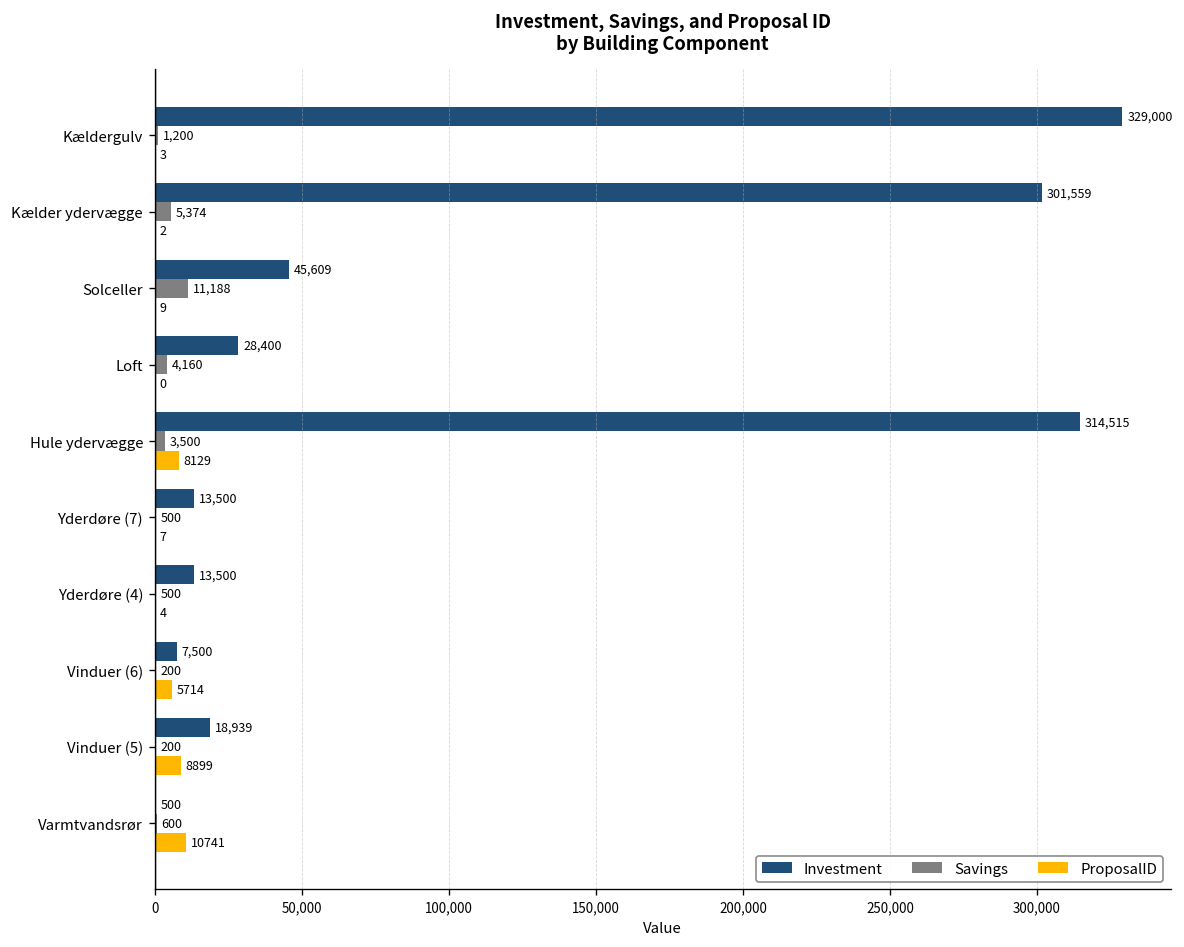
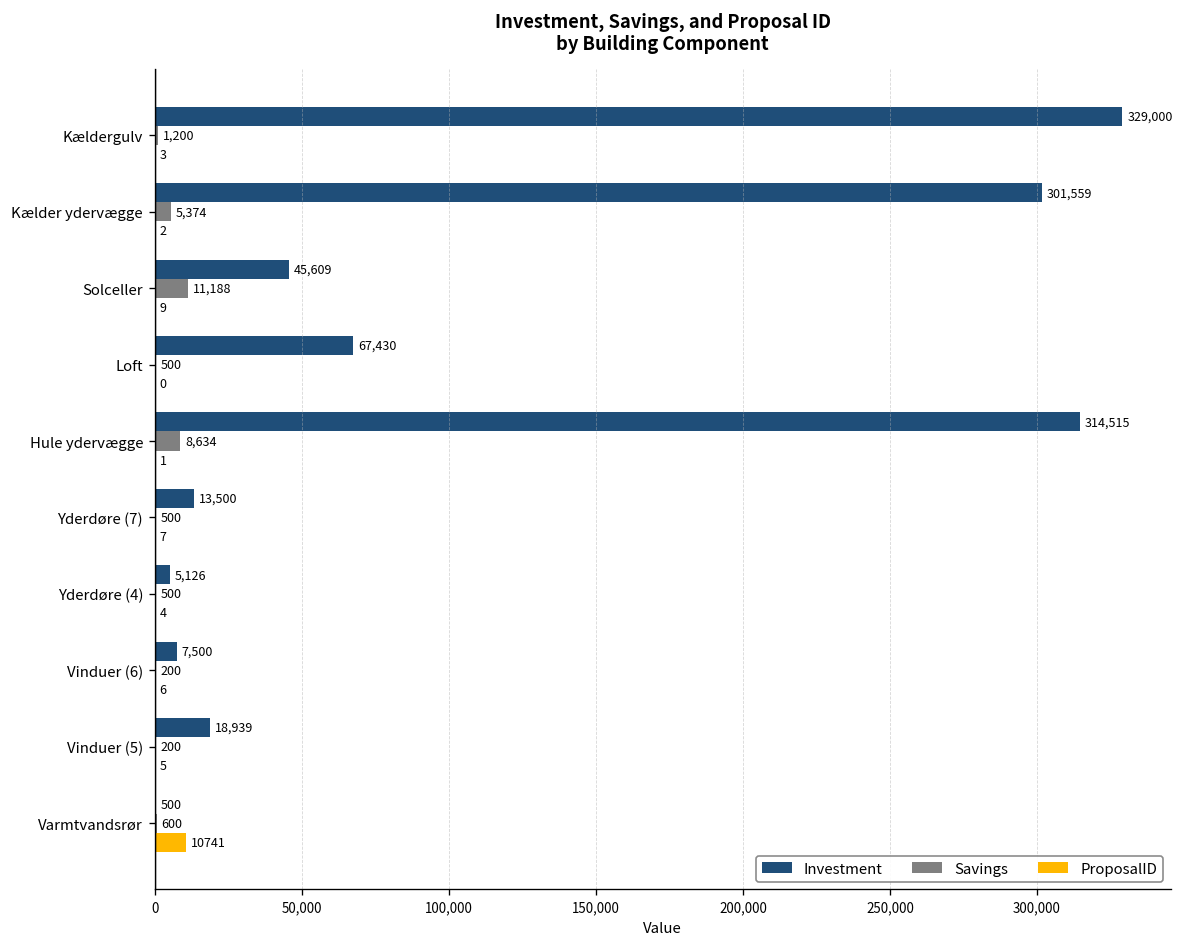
Investment, Loft: 28,400 -> 67,430
Savings, Loft: 4,160 -> 500
Savings, Hule ydervægge: 3,500 -> 8,634
ProposalID, Hule ydervægge: 8129 -> 1
Investment, Yderdøre (4): 13,500 -> 5,126
ProposalID, Vinduer (6): 5714 -> 6
ProposalID, Vinduer (5): 8899 -> 5
